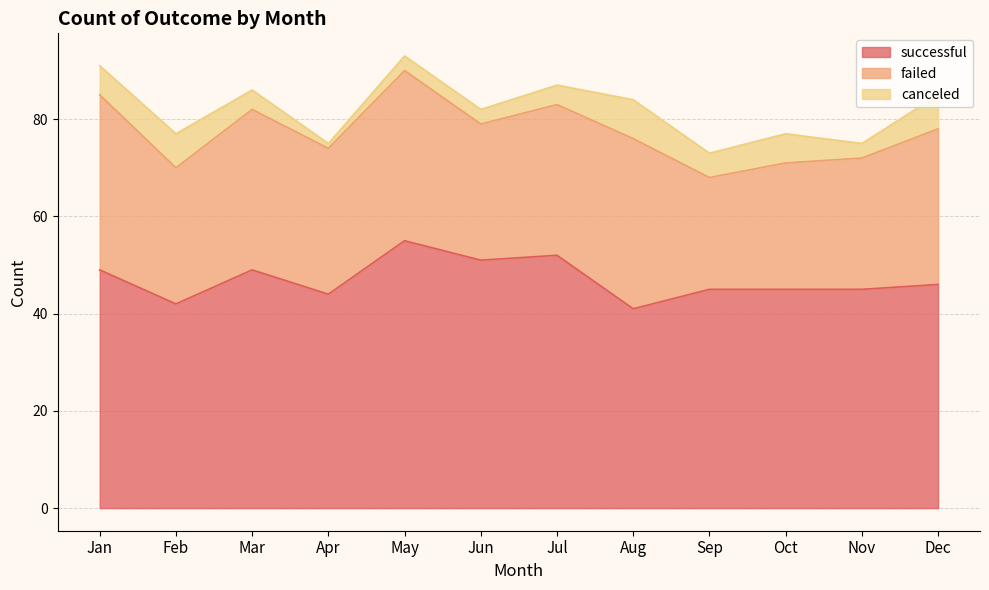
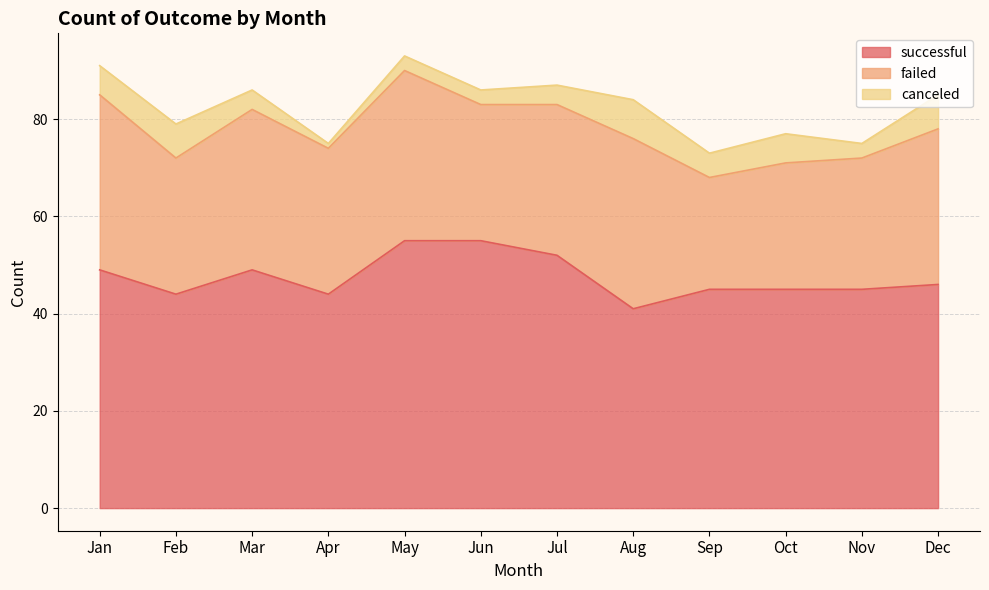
successful, Feb: 42 -> 44
successful, Jun: 51 -> 55
